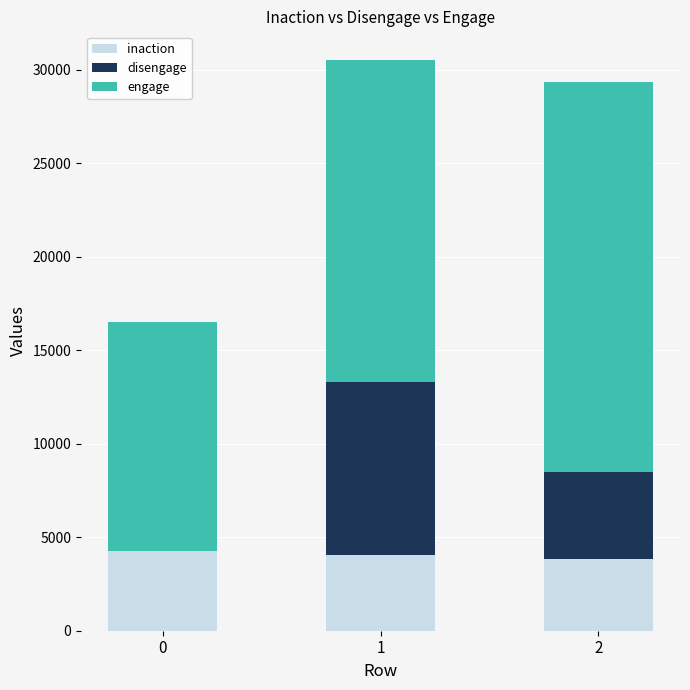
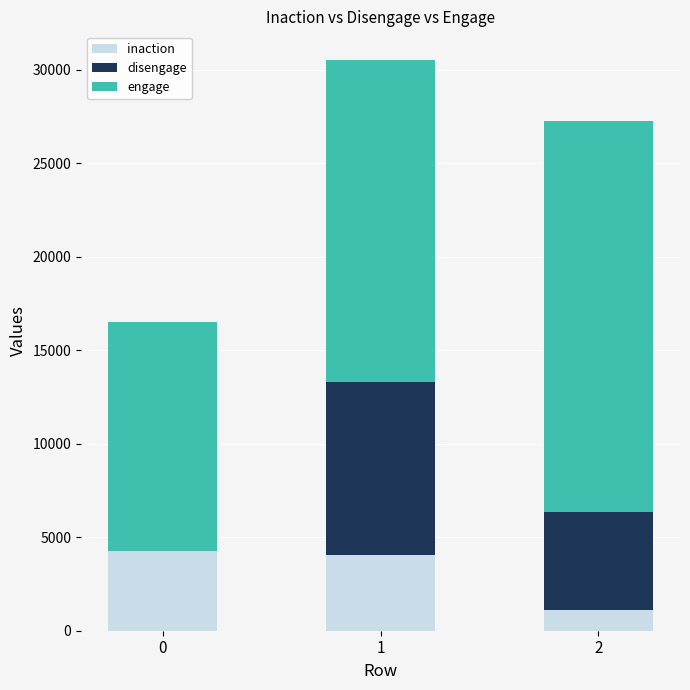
inaction, 2: 3900 -> 1100
disengage, 2: 4600 -> 5300
